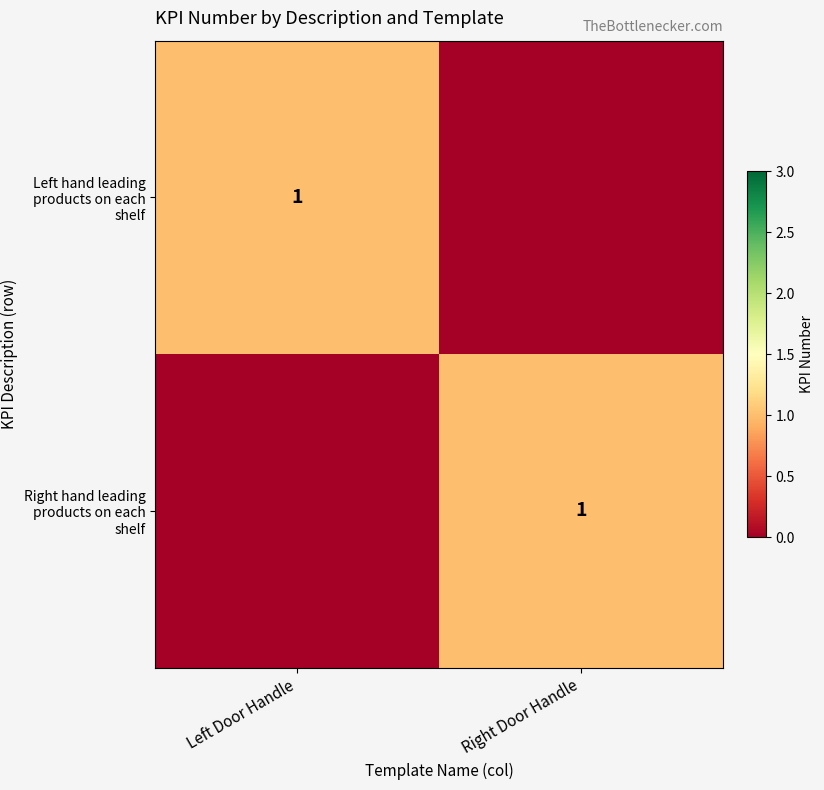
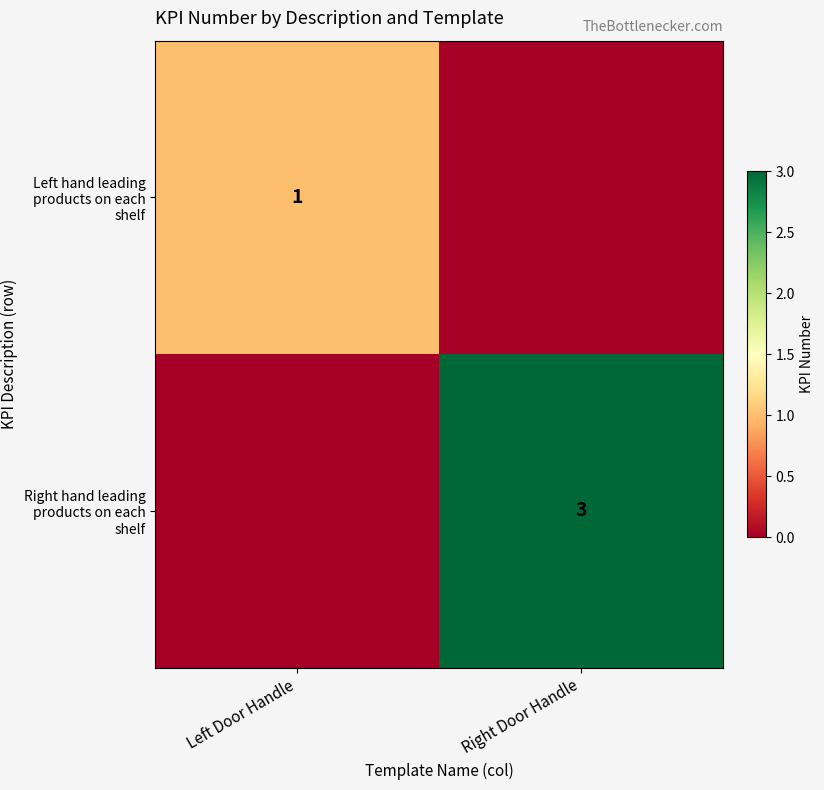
Right hand leading products on each shelf, Right Door Handle: 1 -> 3
